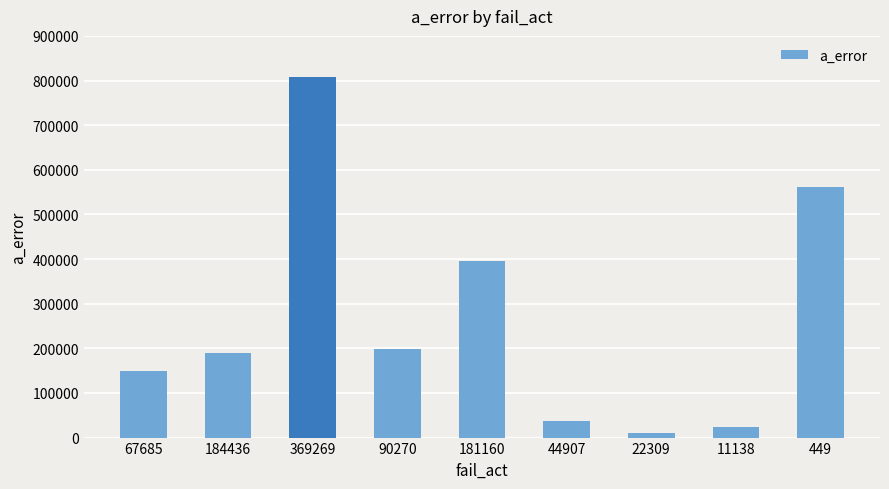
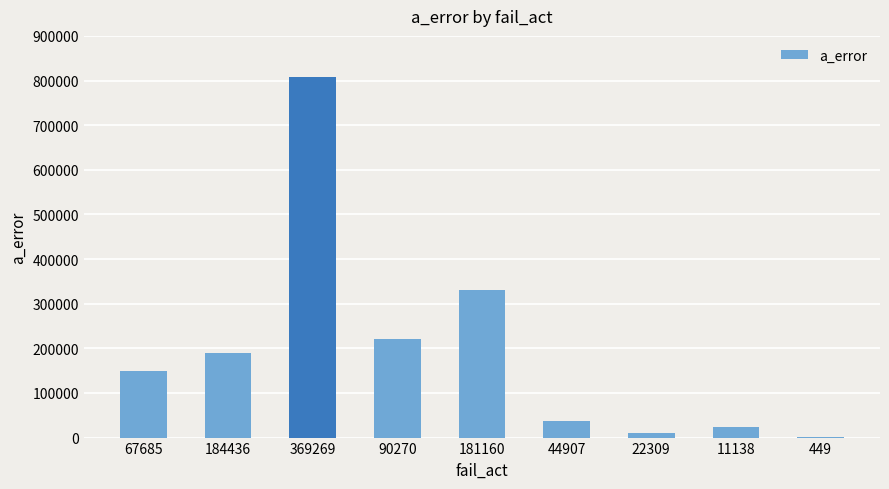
90270: 200000 -> 220000
181160: 400000 -> 330000
449: 560000 -> 0
